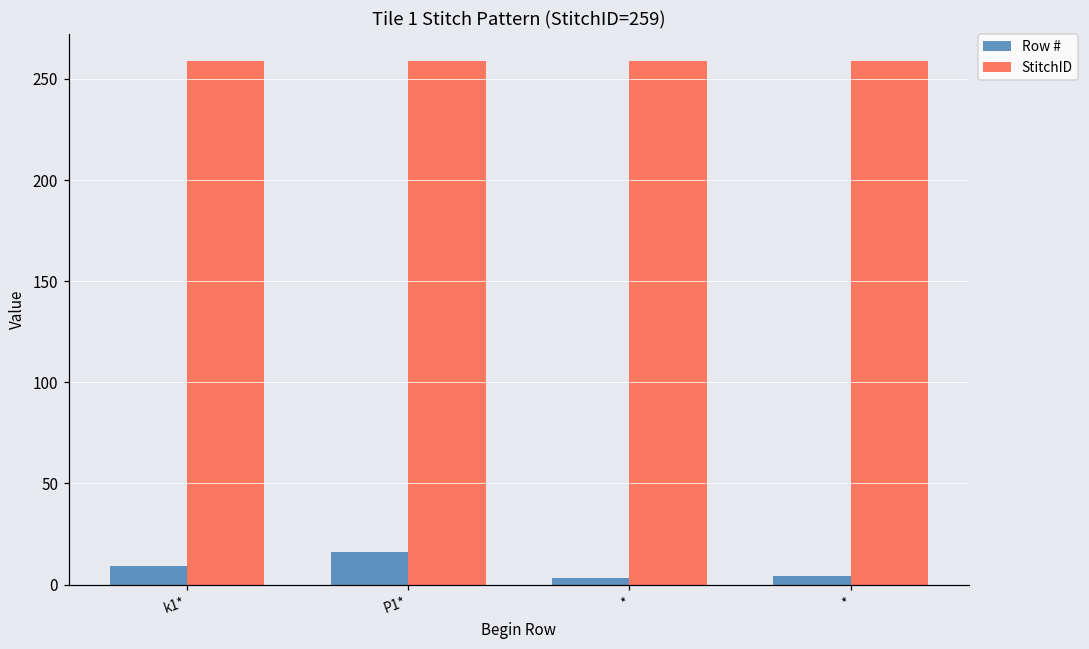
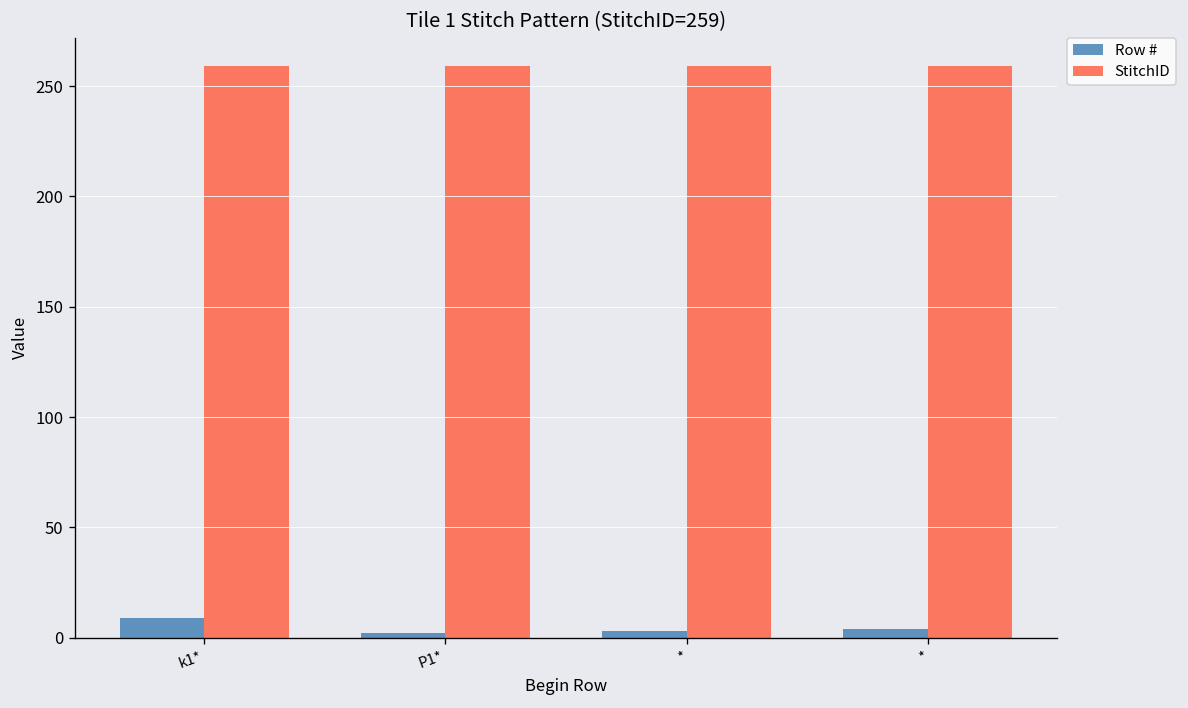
Row #, P1*: 16 -> 2
